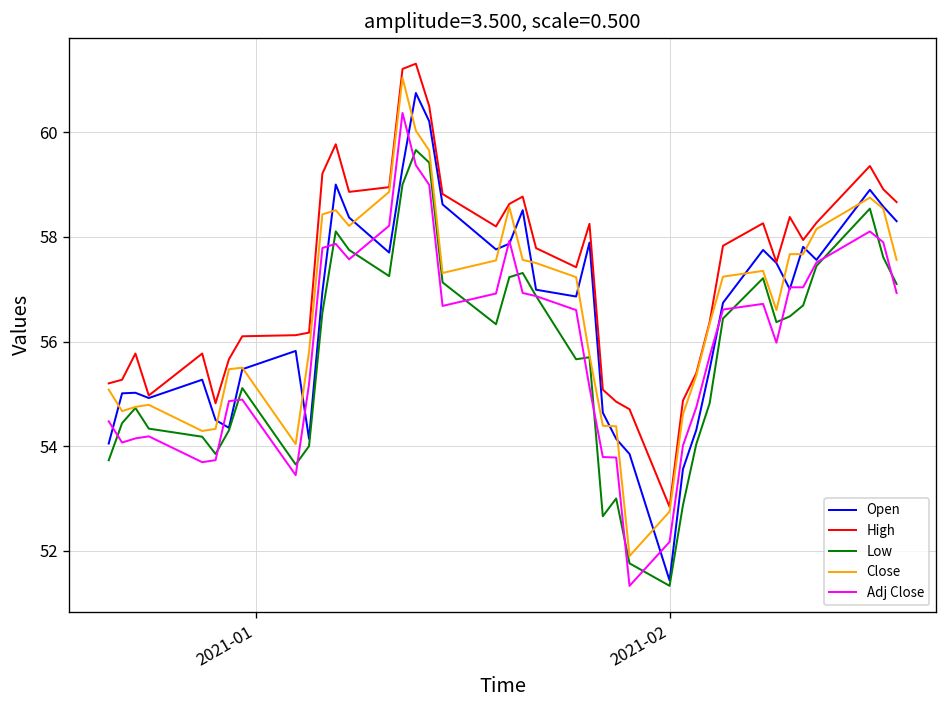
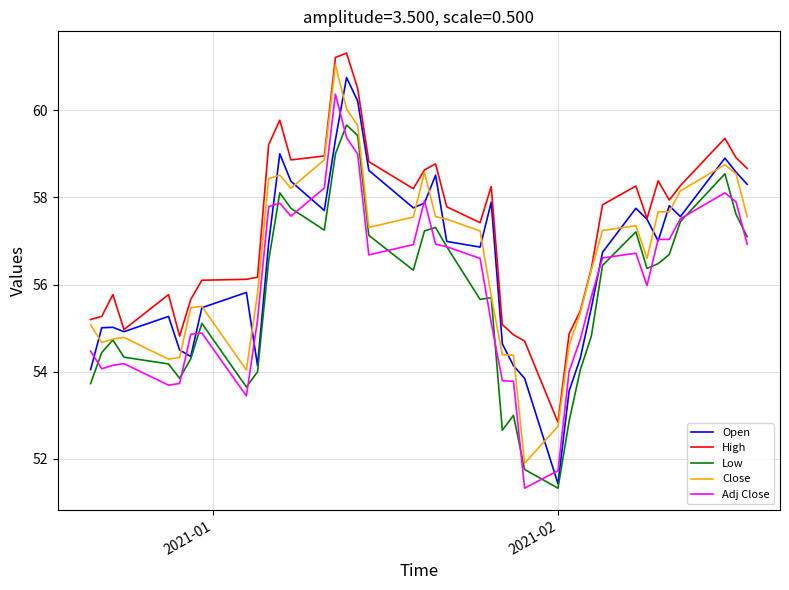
Adj Close, 2021-02: 52.2 -> 51.7
